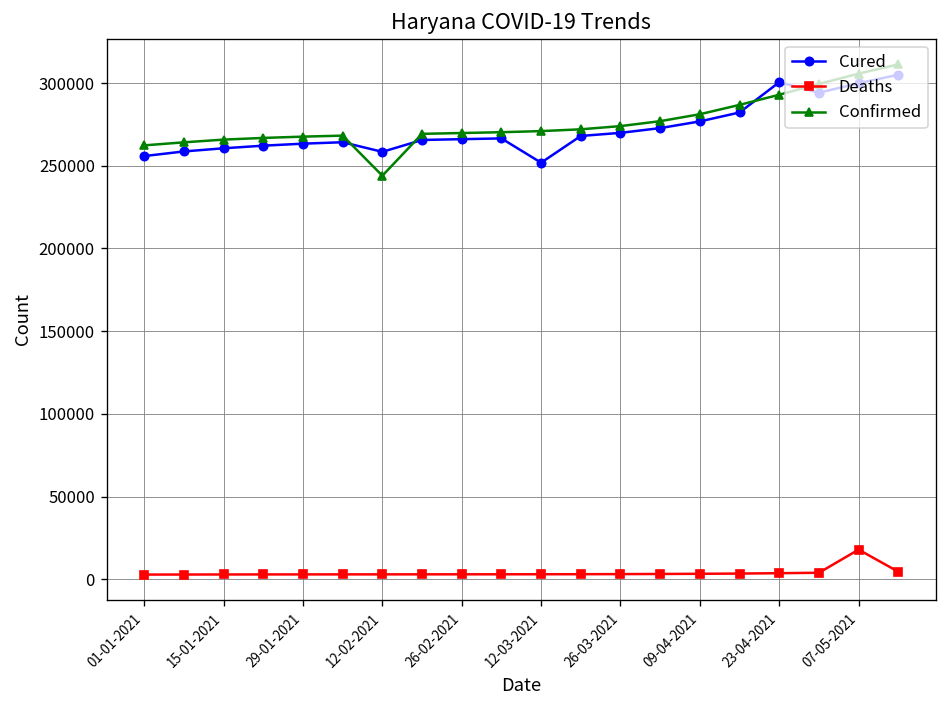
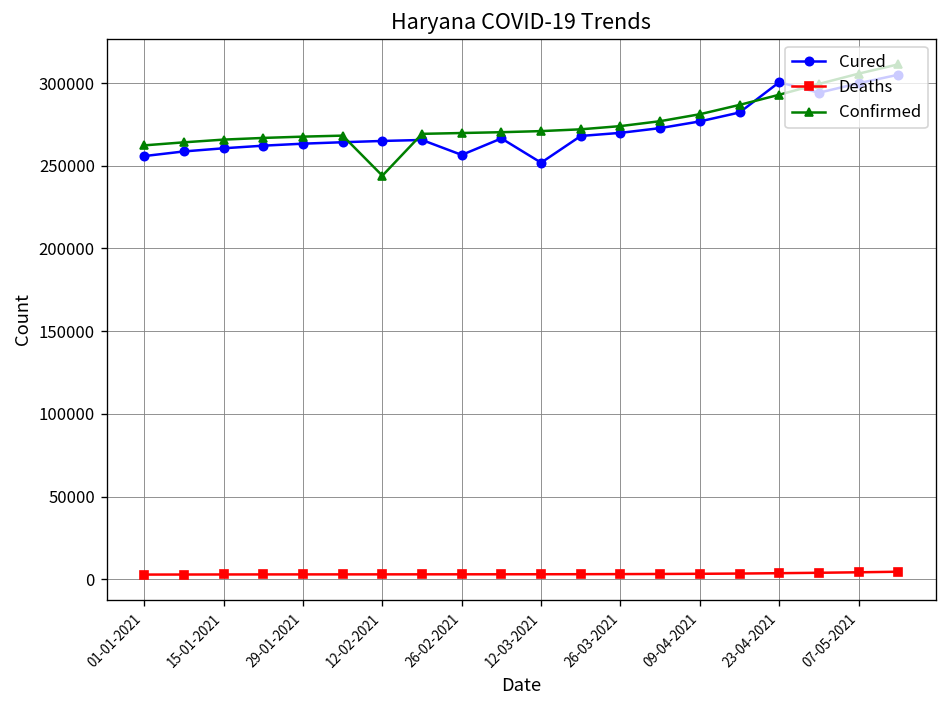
Cured, 12-02-2021: 258000 -> 265000
Cured, 26-02-2021: 266000 -> 257000
Deaths, 07-05-2021: 18000 -> 4000
